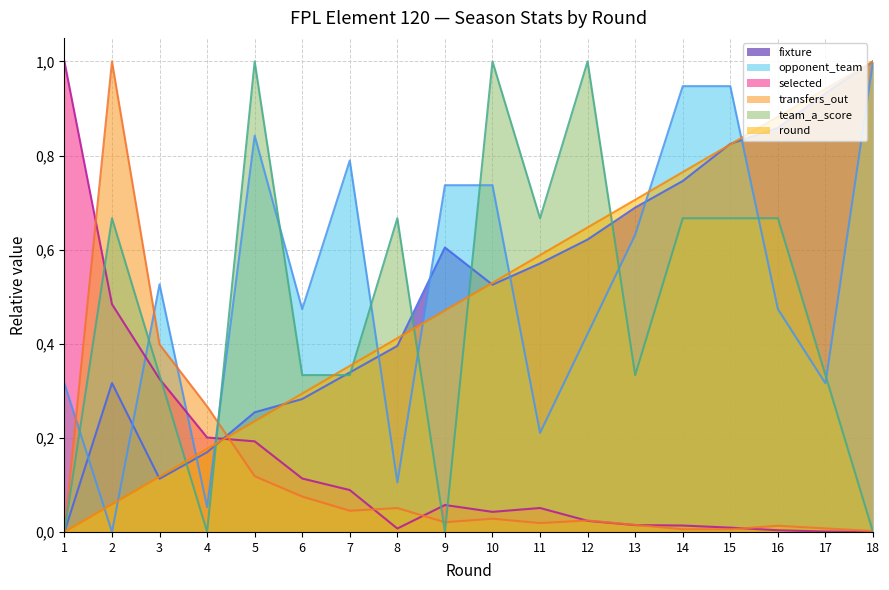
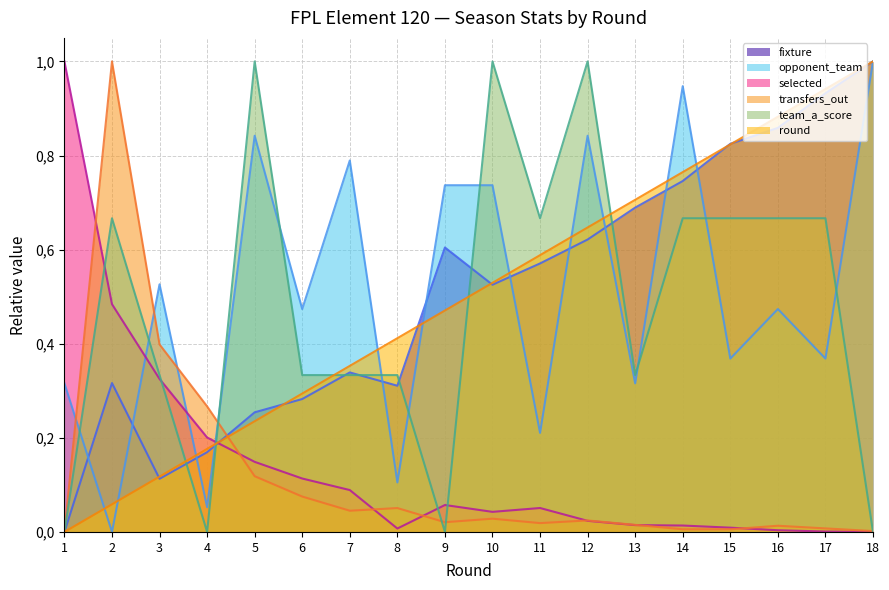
selected, 5: 1.9 -> 1.5
fixture, 8: 4.0 -> 3.1
team_a_score, 8: 6.7 -> 3.3
opponent_team, 12: 4.2 -> 8.4
opponent_team, 13: 6.3 -> 3.2
opponent_team, 15: 9.5 -> 3.7
opponent_team, 17: 3.2 -> 3.7
team_a_score, 17: 3.3 -> 6.7
